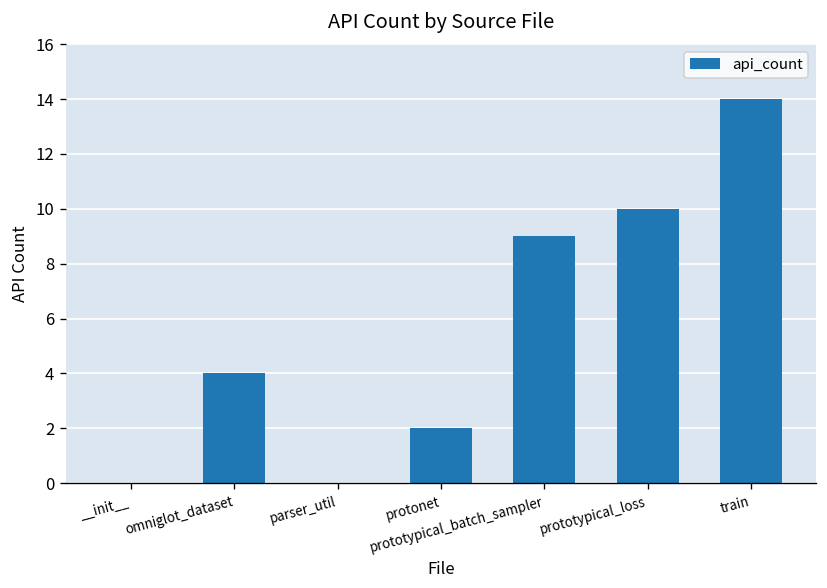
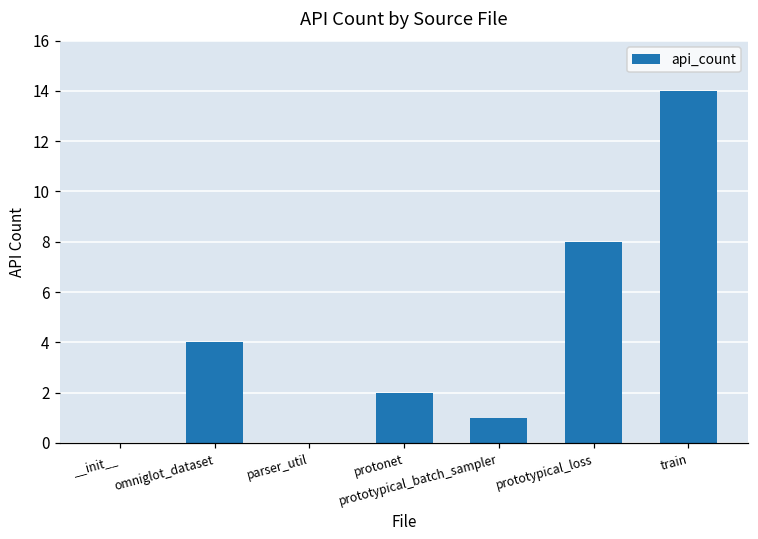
prototypical_batch_sampler: 9 -> 1
prototypical_loss: 10 -> 8
